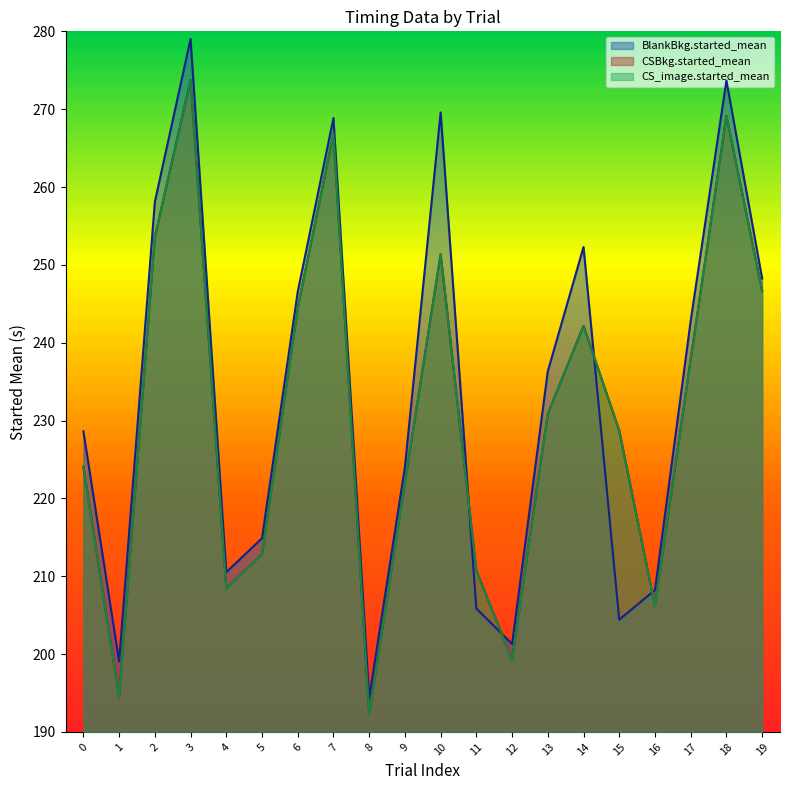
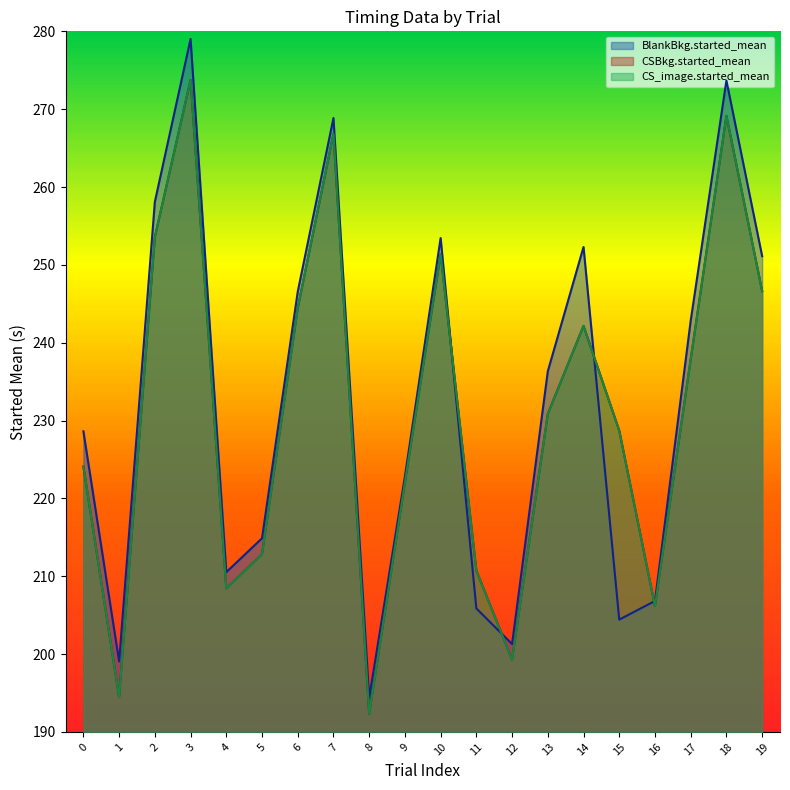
BlankBkg.started_mean, 9: 224 -> 223
BlankBkg.started_mean, 10: 270 -> 253
BlankBkg.started_mean, 16: 208 -> 207
BlankBkg.started_mean, 19: 248 -> 251
